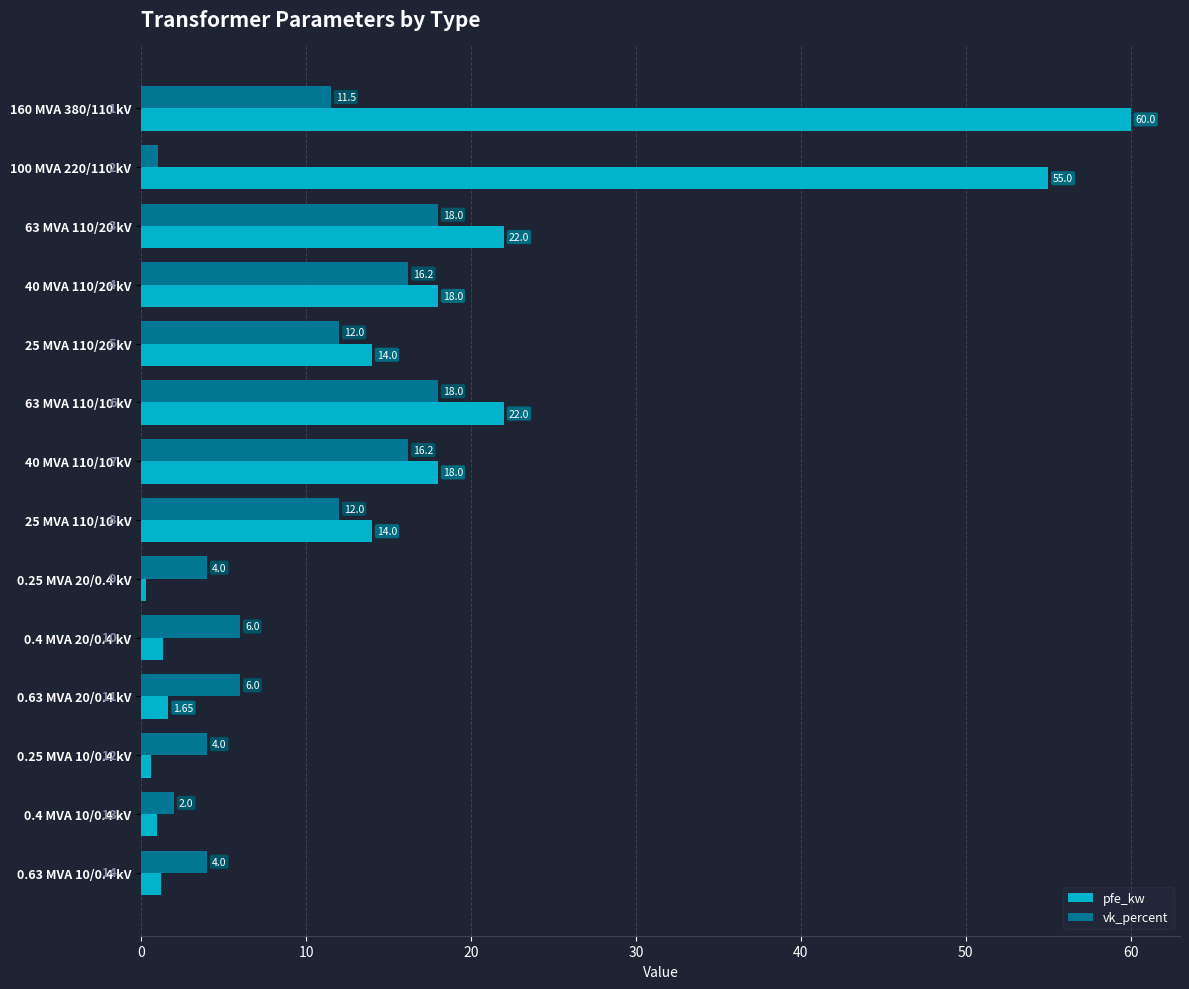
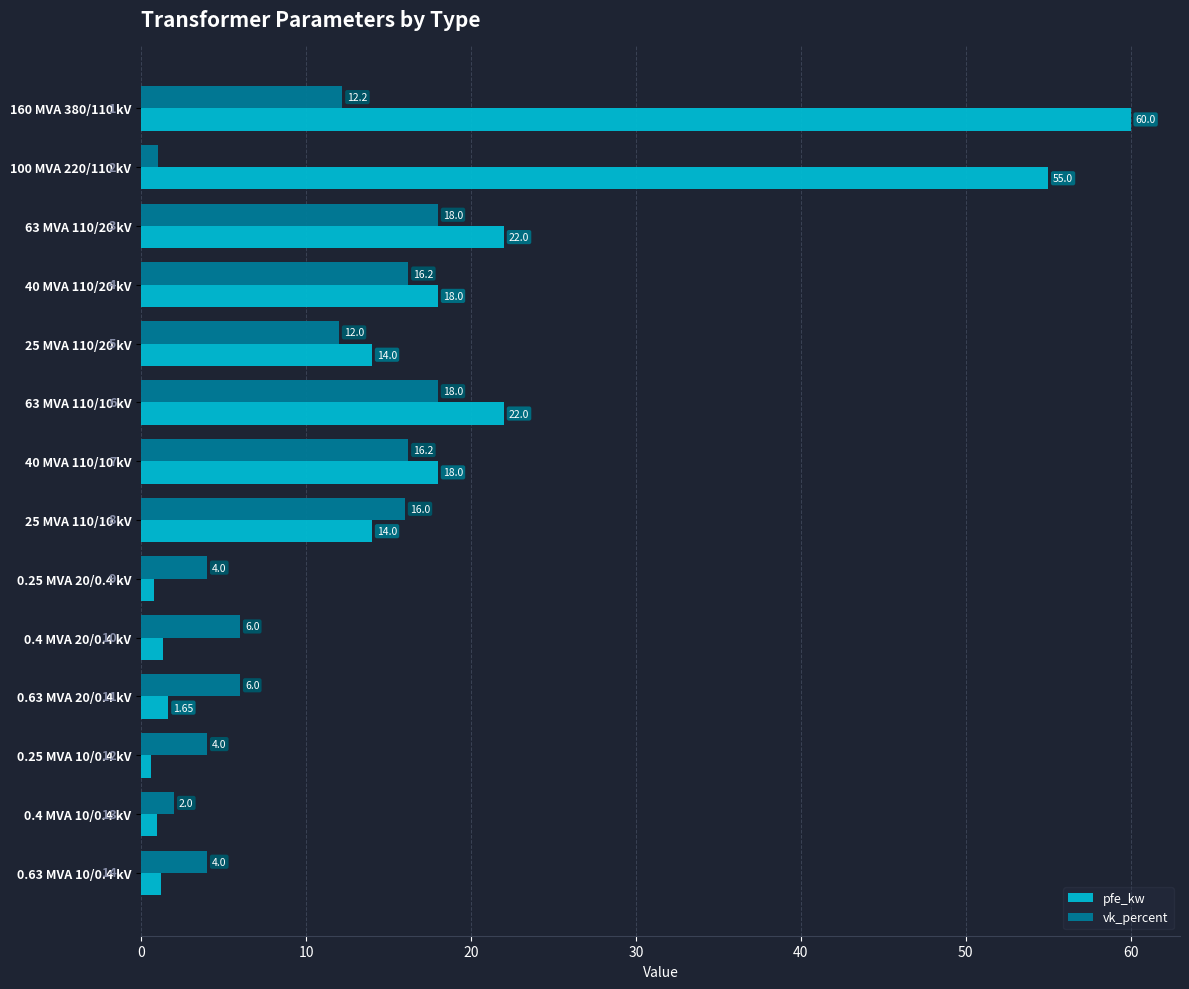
vk_percent, 160 MVA 380/110 kV: 11.5 -> 12.2
vk_percent, 25 MVA 110/10 kV: 12.0 -> 16.0
pfe_kw, 0.25 MVA 20/0.4 kV: 0.3 -> 0.8
